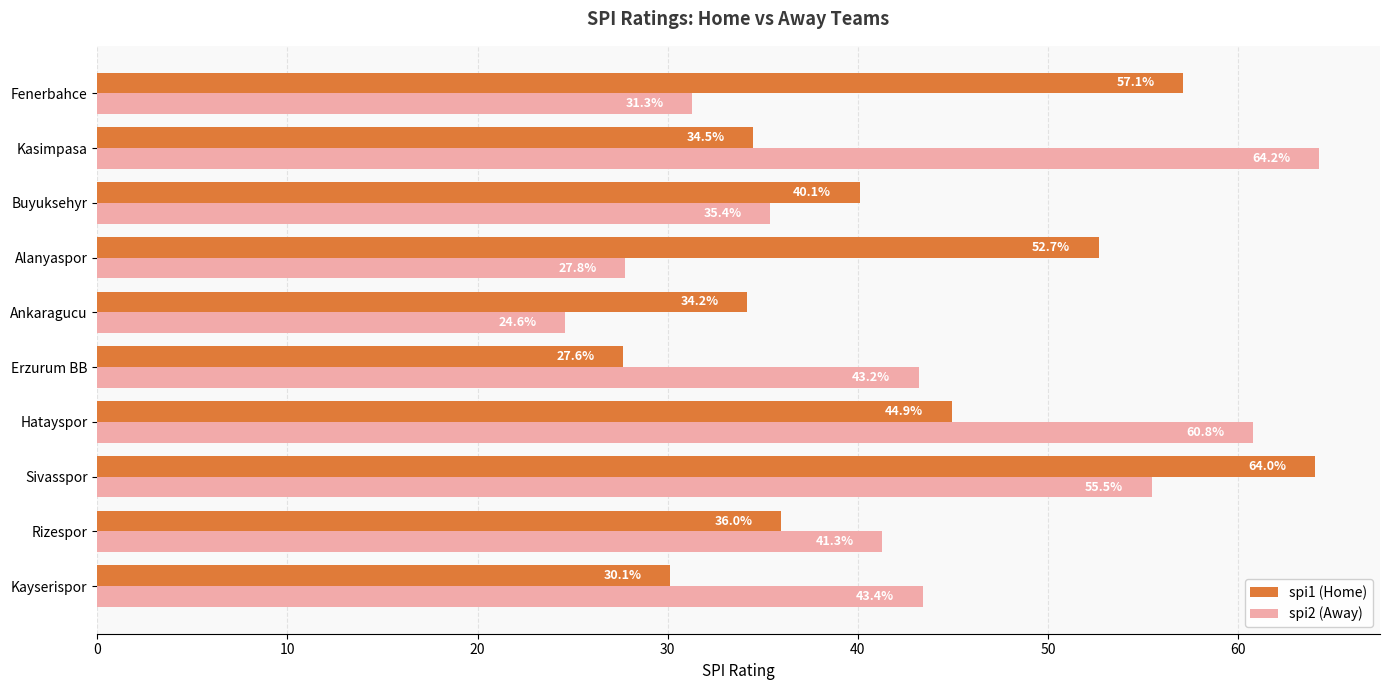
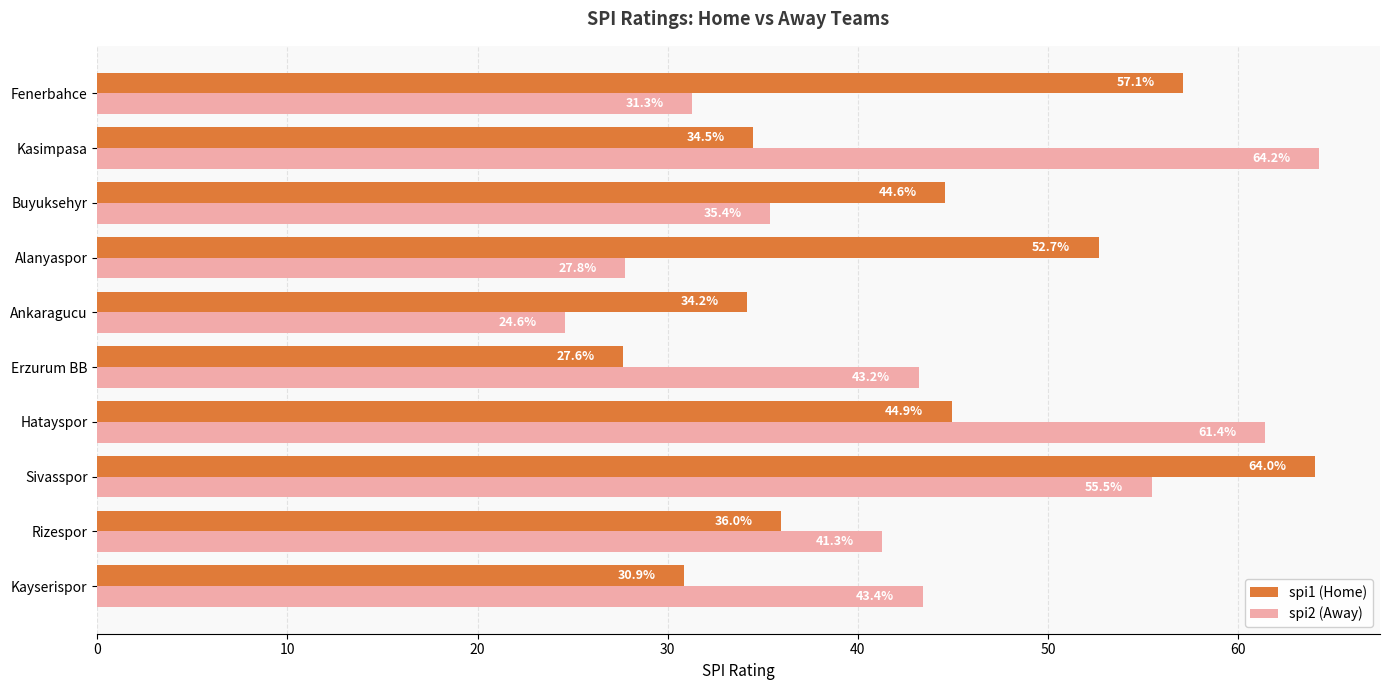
spi1 (Home), Buyuksehyr: 40.1% -> 44.6%
spi2 (Away), Hatayspor: 60.8% -> 61.4%
spi1 (Home), Kayserispor: 30.1% -> 30.9%
